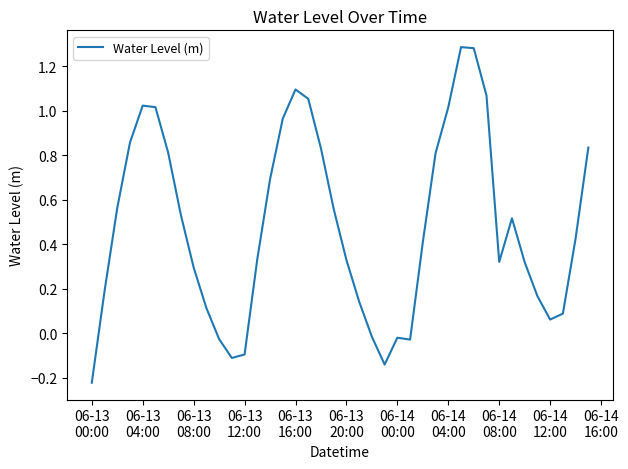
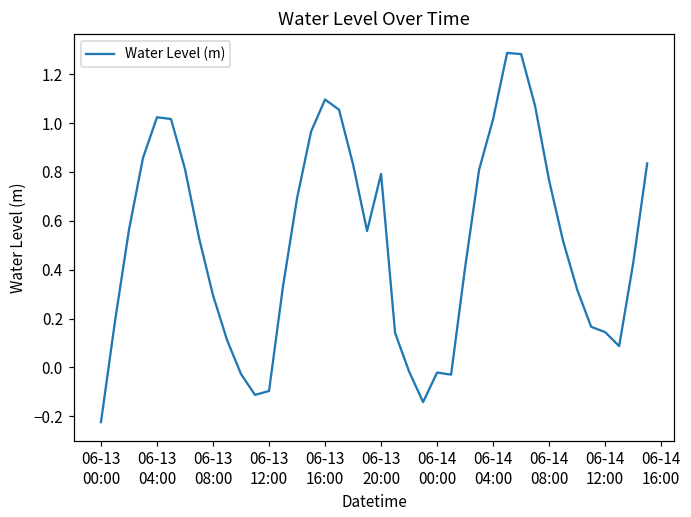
06-13 20:00: 0.33 -> 0.79
06-14 08:00: 0.32 -> 0.76
06-14 12:00: 0.06 -> 0.14
